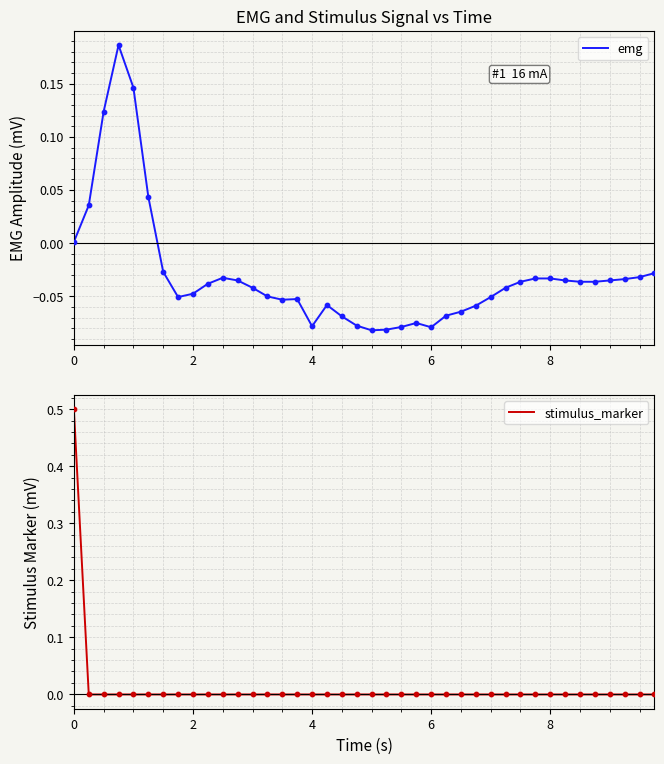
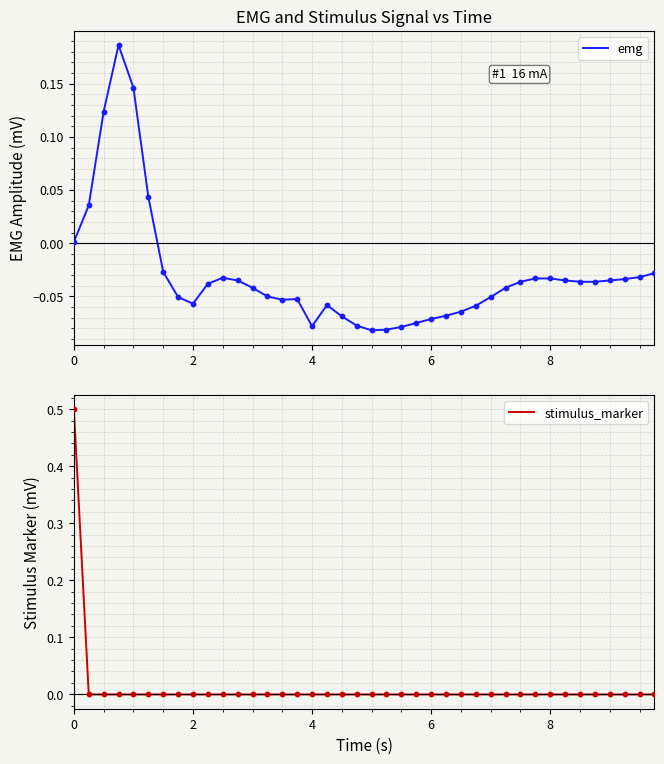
EMG and Stimulus Signal vs Time, 2: -0.048 -> -0.057
EMG and Stimulus Signal vs Time, 6: -0.079 -> -0.071
